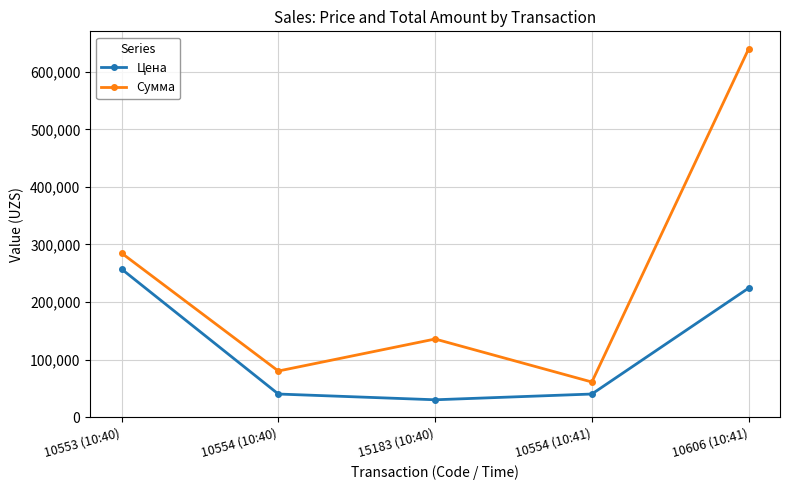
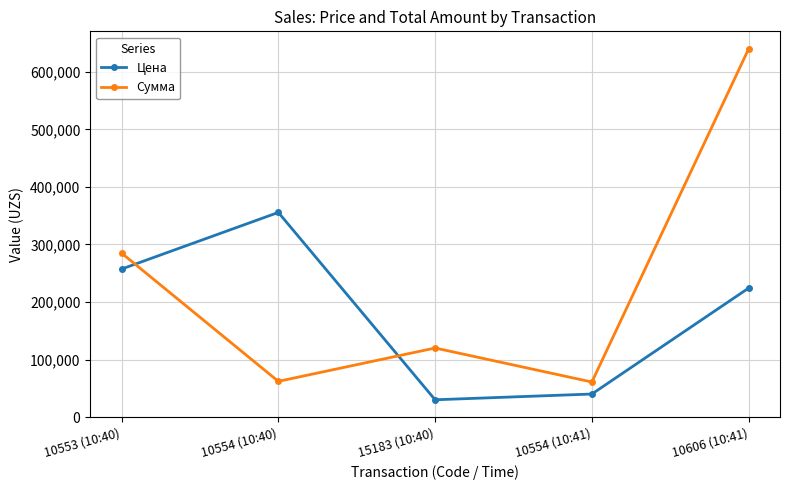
Цена, 10554 (10:40): 40,000 -> 360,000
Сумма, 10554 (10:40): 80,000 -> 60,000
Сумма, 15183 (10:40): 140,000 -> 120,000
